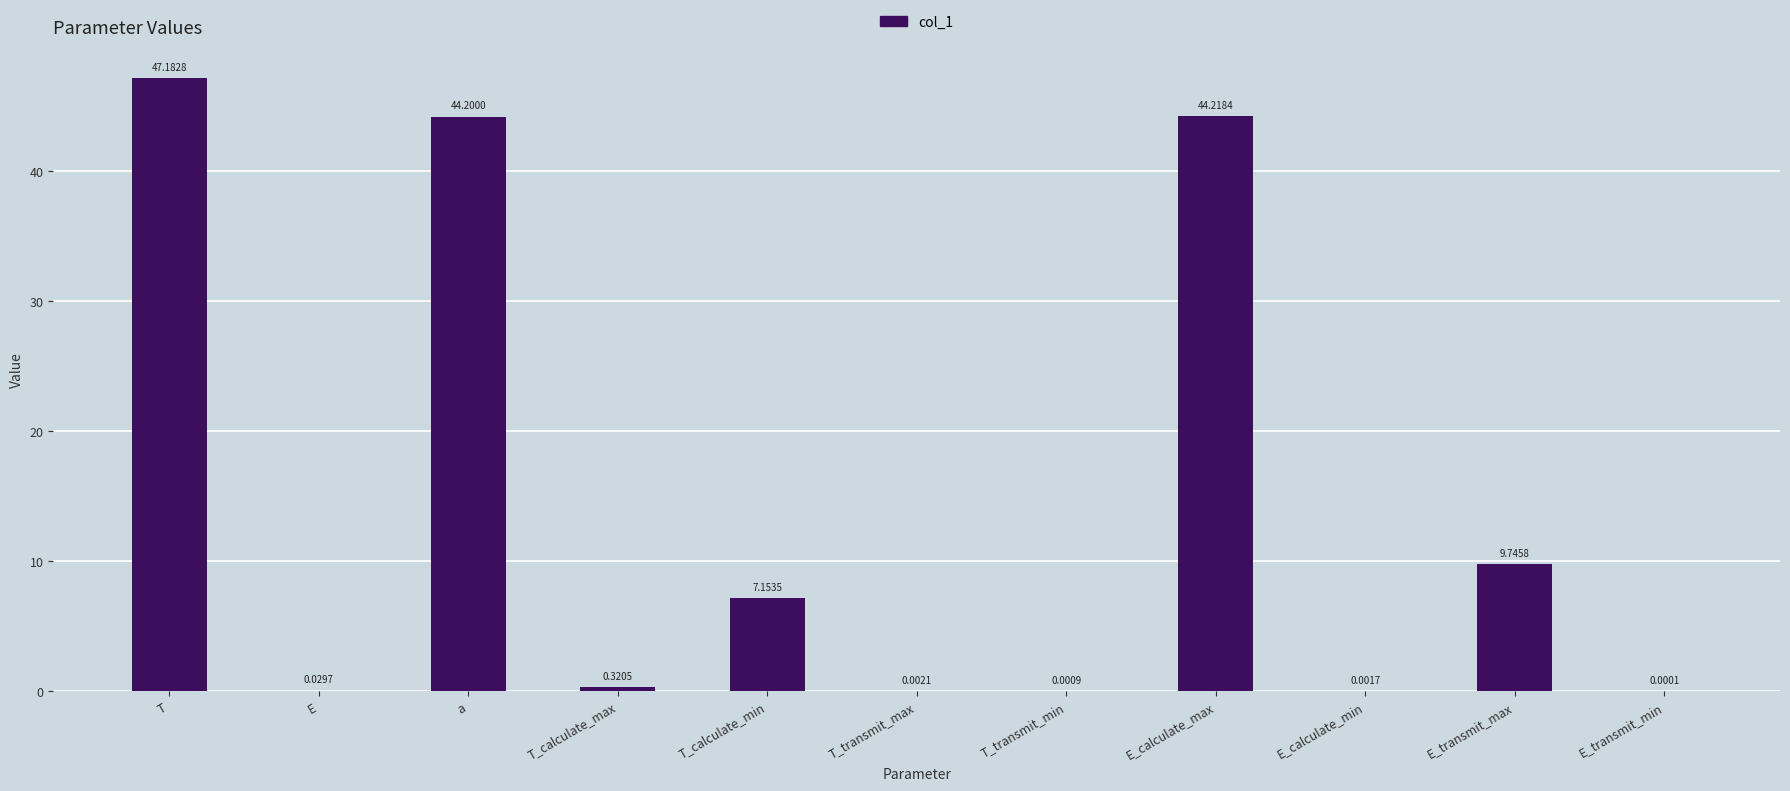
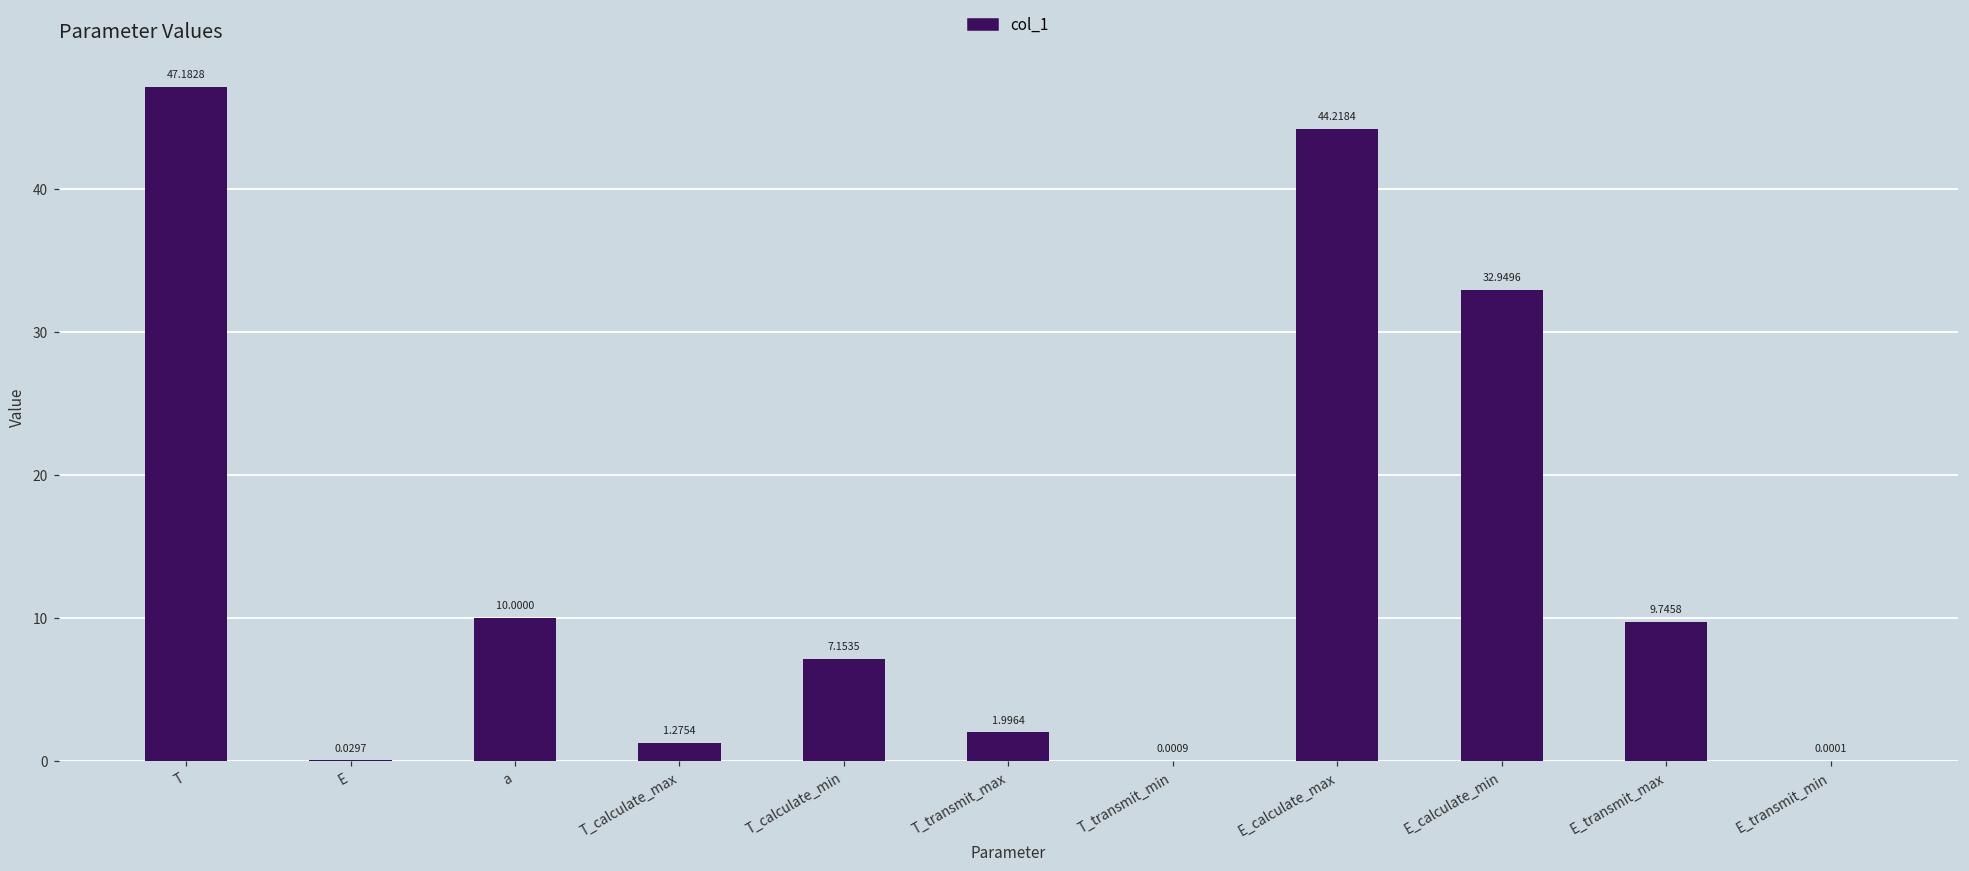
a: 44.2000 -> 10.0000
T_calculate_max: 0.3205 -> 1.2754
T_transmit_max: 0.0021 -> 1.9964
E_calculate_min: 0.0017 -> 32.9496
